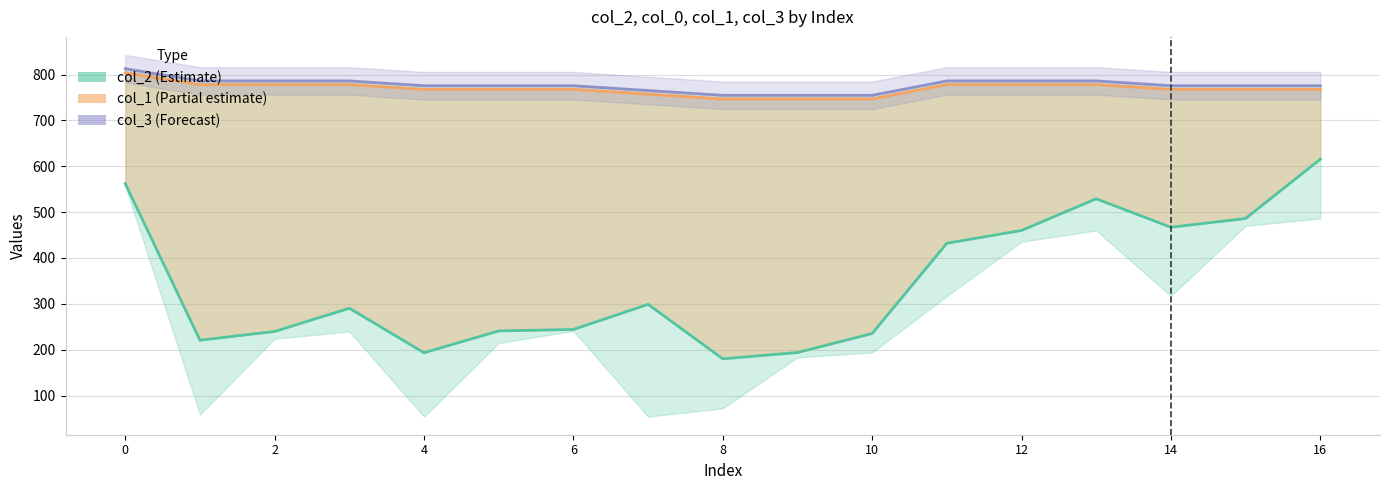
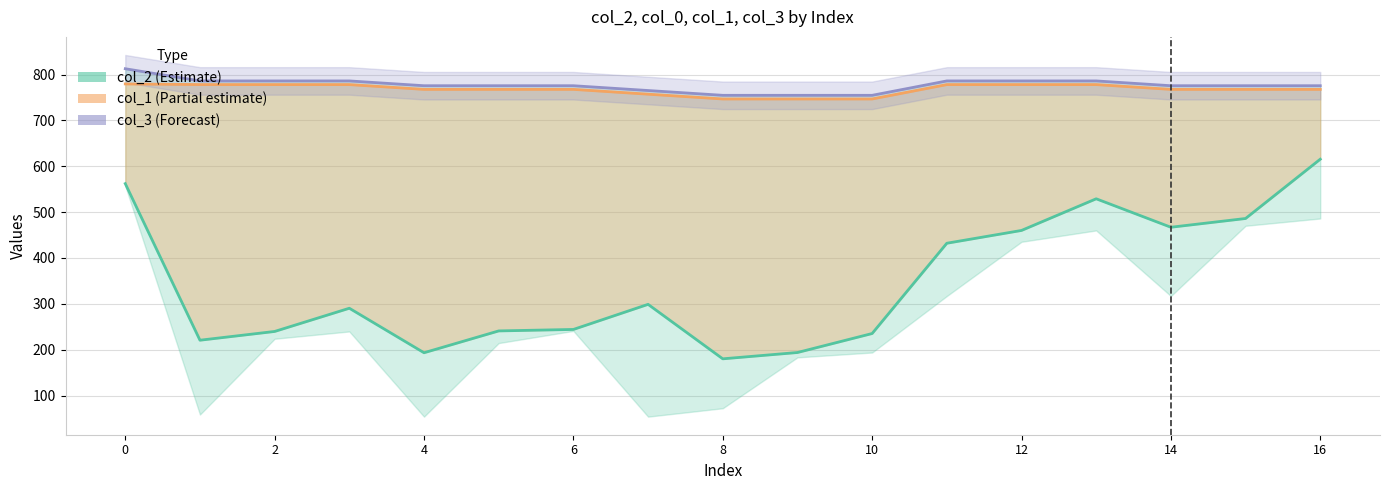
col_1 (Partial estimate), 0: 800 -> 780
